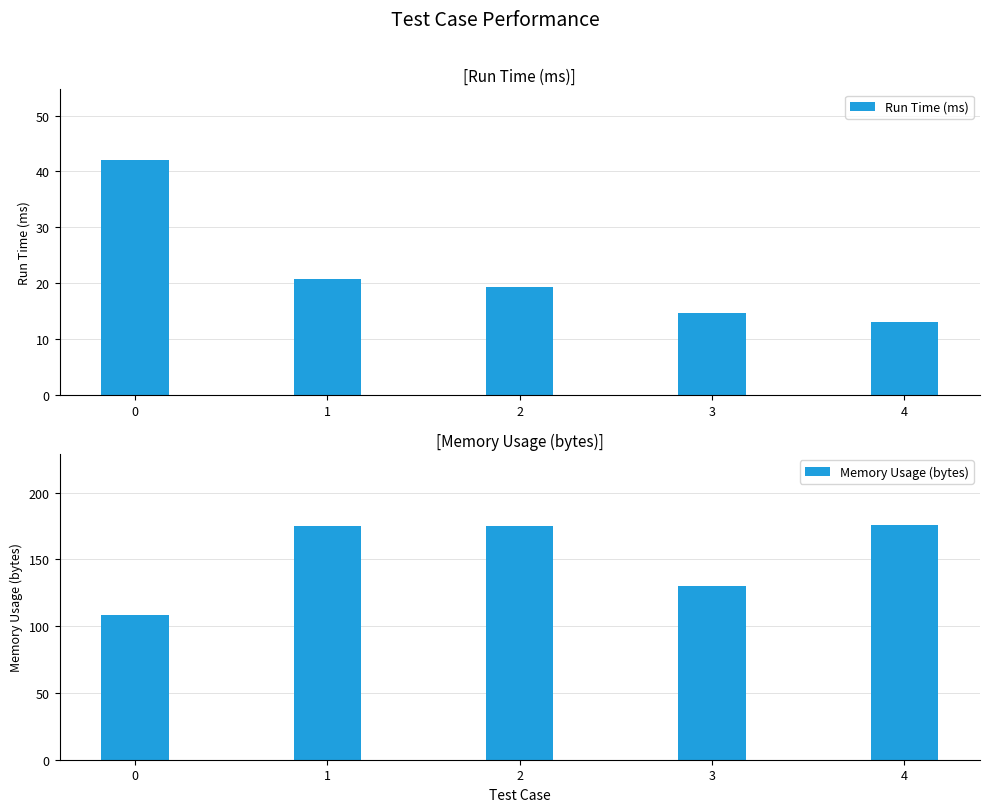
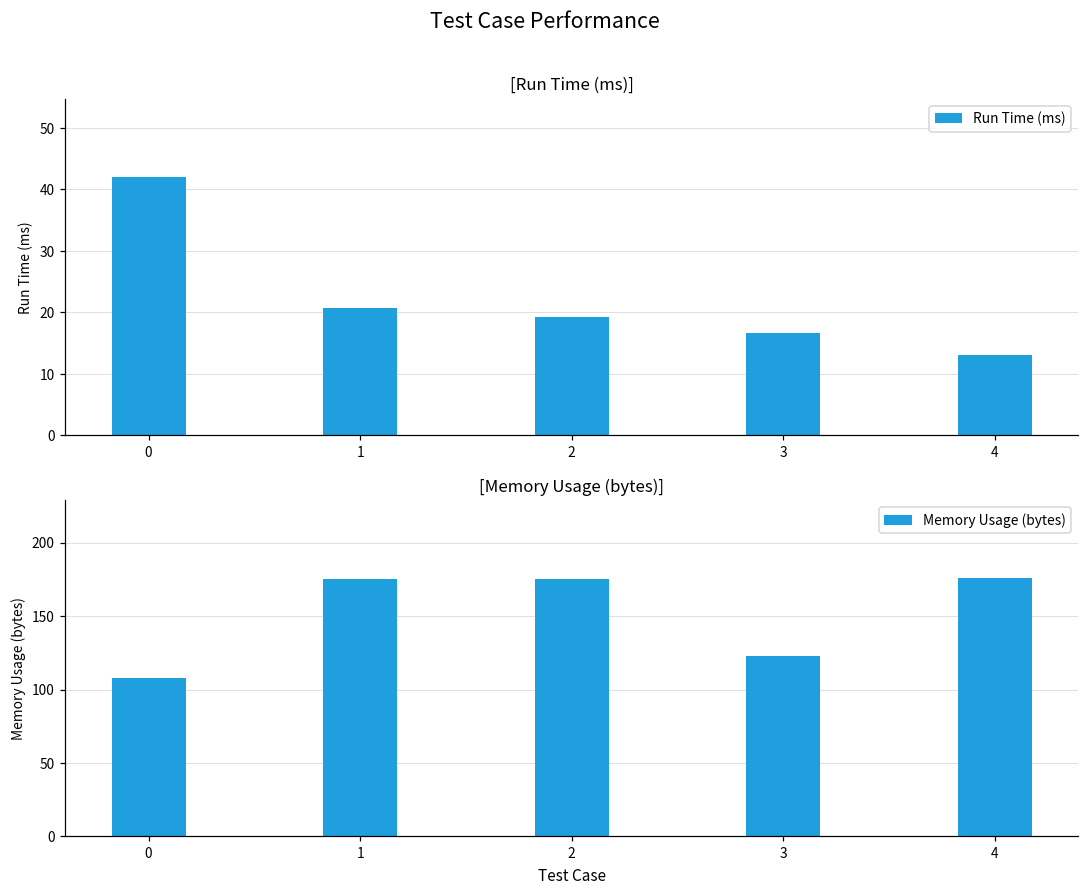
[Run Time (ms)], 3: 15 -> 17
[Memory Usage (bytes)], 3: 130 -> 123
